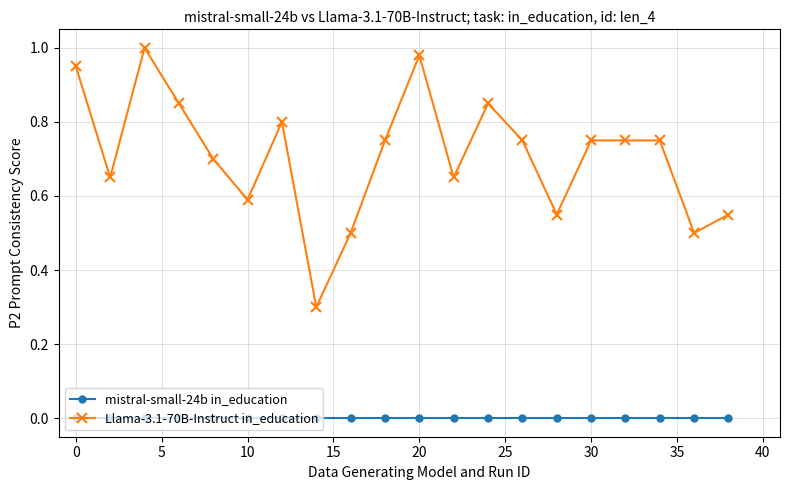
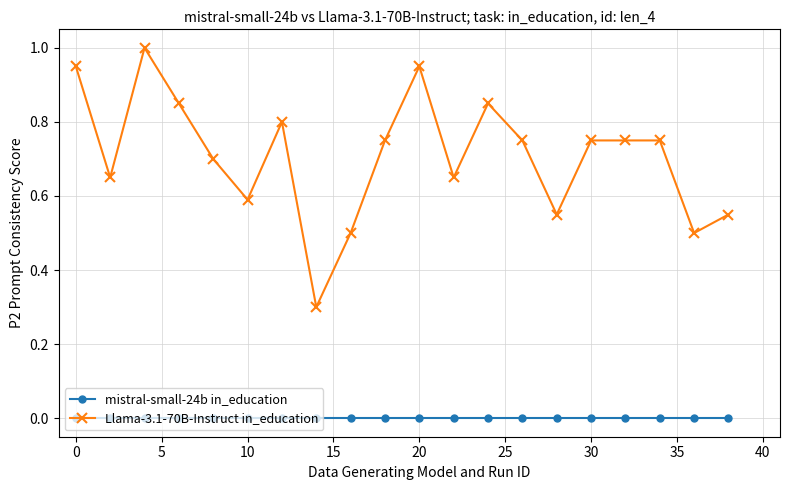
Llama-3.1-70B-Instruct in_education, 20: 0.98 -> 0.95
